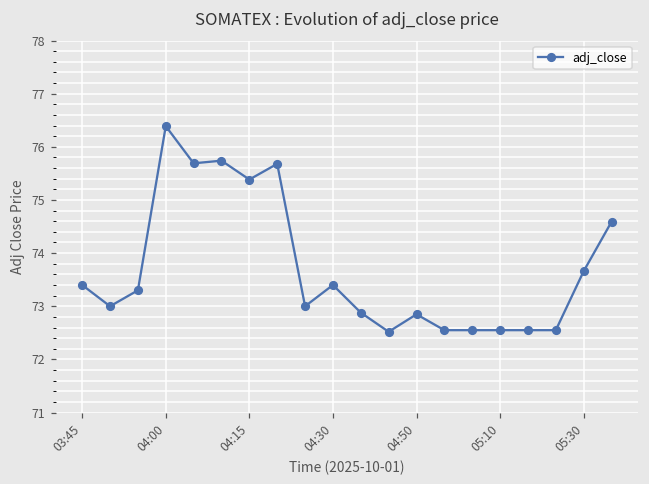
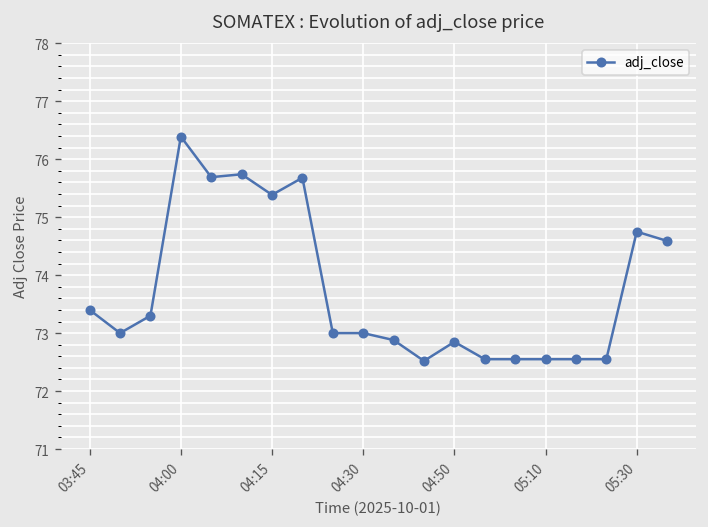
04:30: 73.4 -> 73.0
05:30: 73.7 -> 74.8
